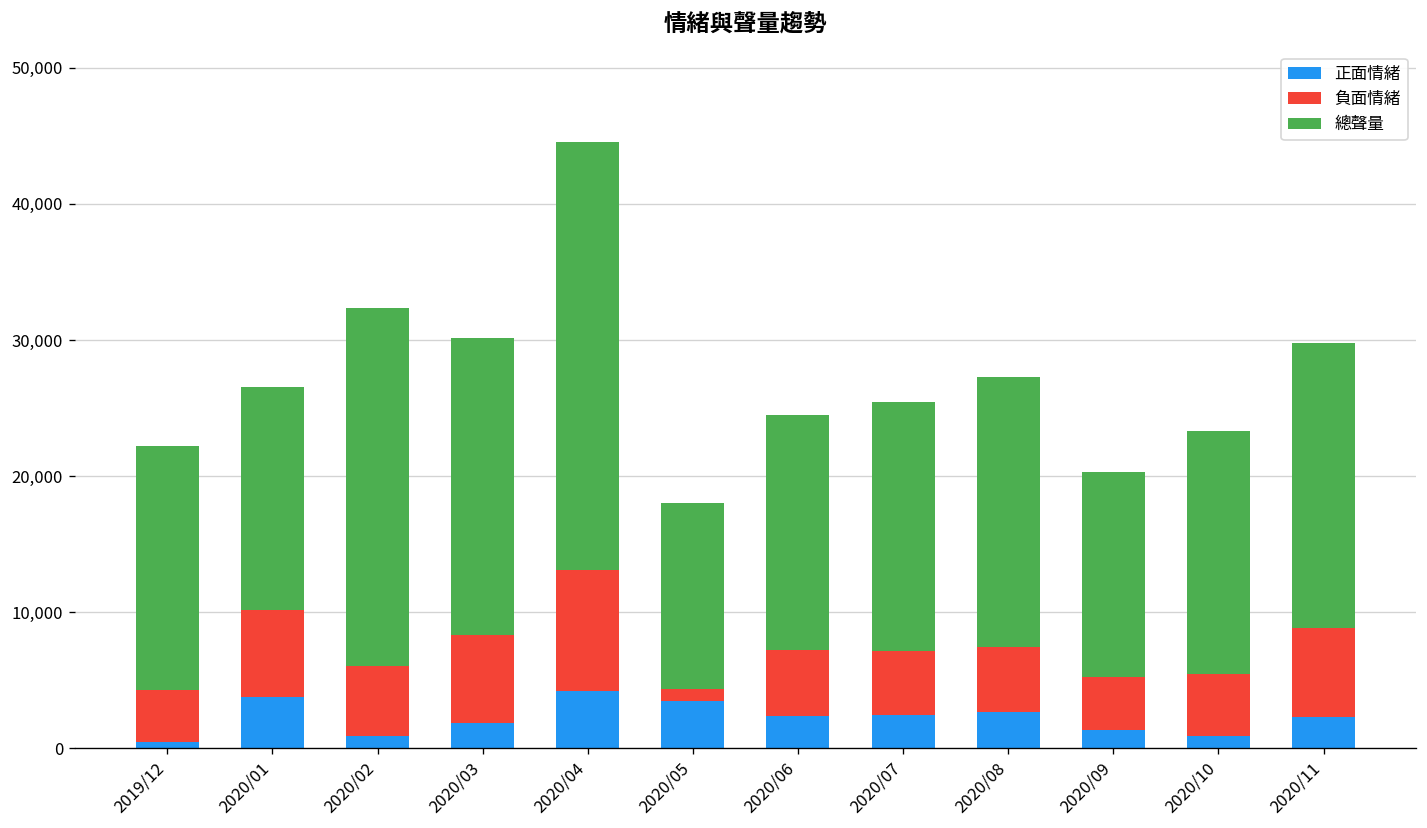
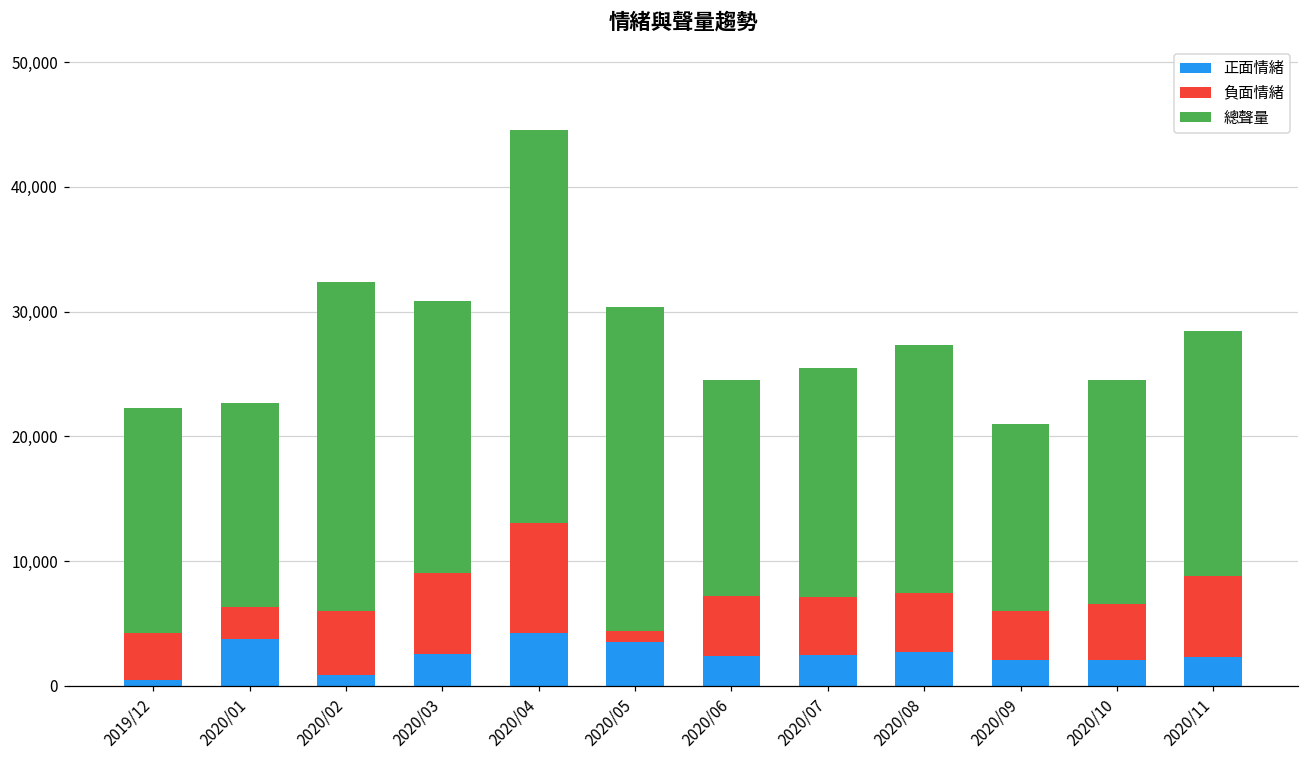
負面情緒, 2020/01: 6,500 -> 2,600
正面情緒, 2020/03: 1,800 -> 2,600
總聲量, 2020/05: 13,600 -> 26,000
正面情緒, 2020/09: 1,400 -> 2,100
正面情緒, 2020/10: 900 -> 2,100
總聲量, 2020/11: 21,000 -> 19,600
